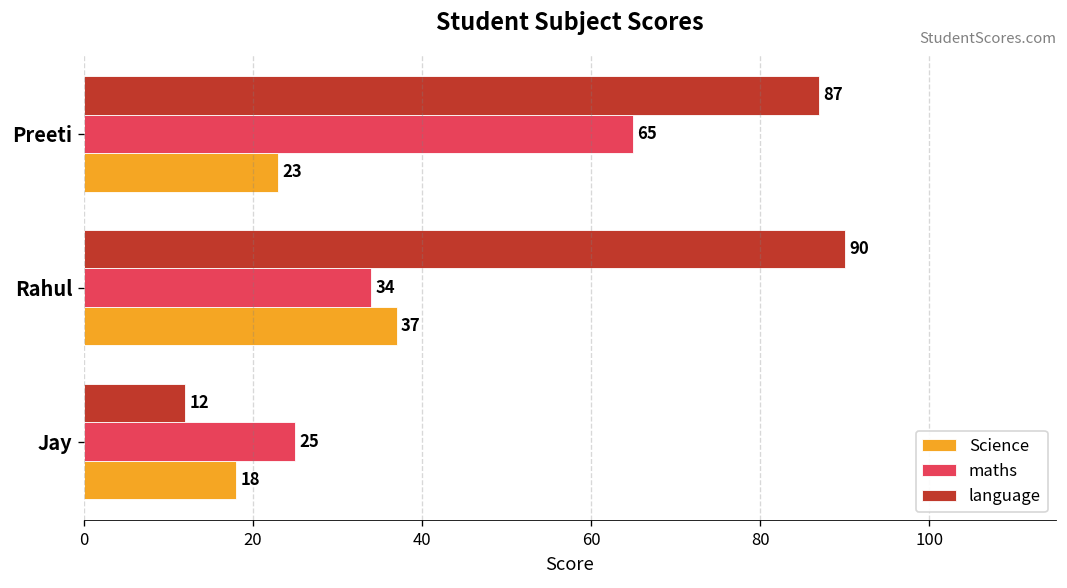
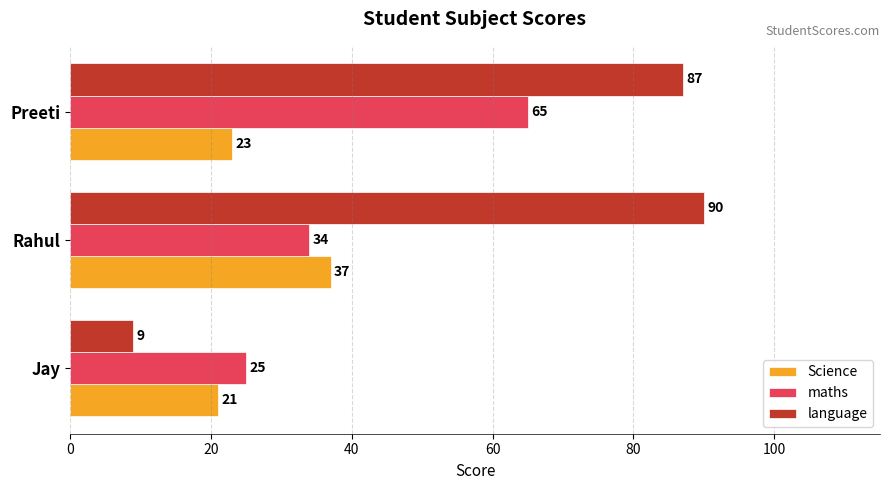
language, Jay: 12 -> 9
Science, Jay: 18 -> 21
